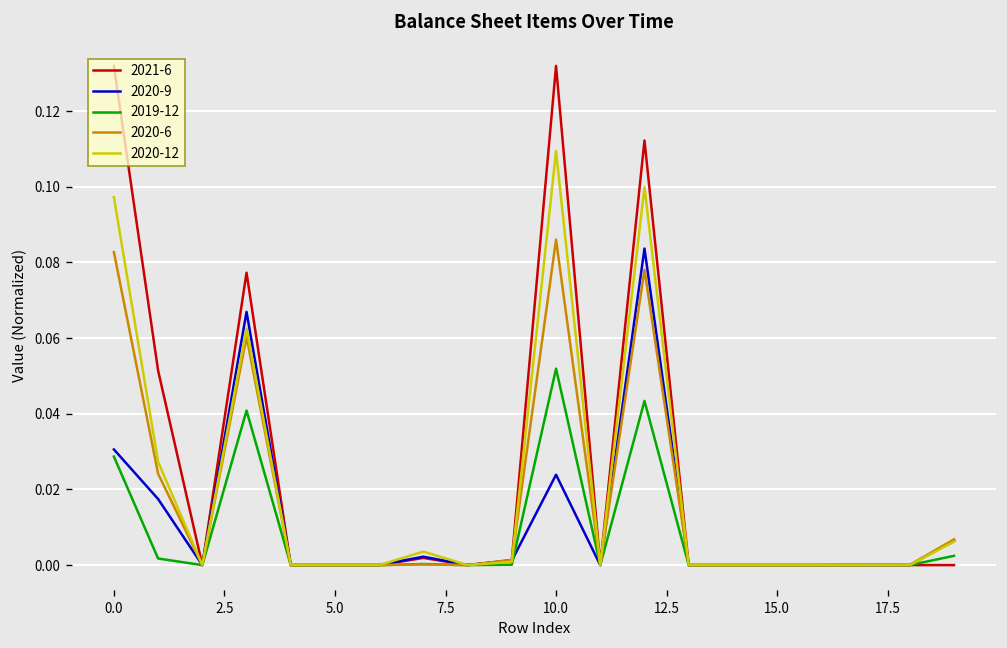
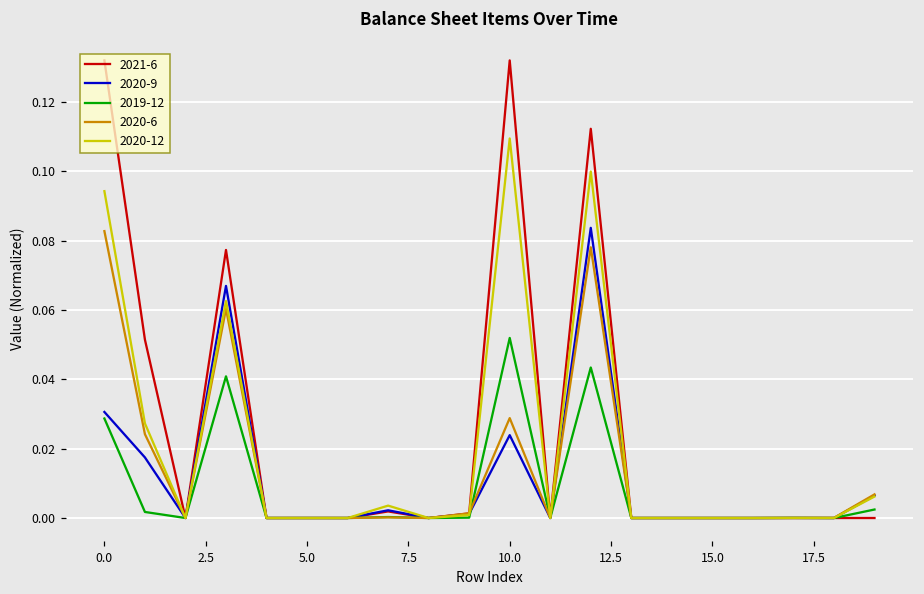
2020-12, 0.0: 0.097 -> 0.094
2020-6, 10.0: 0.086 -> 0.029
